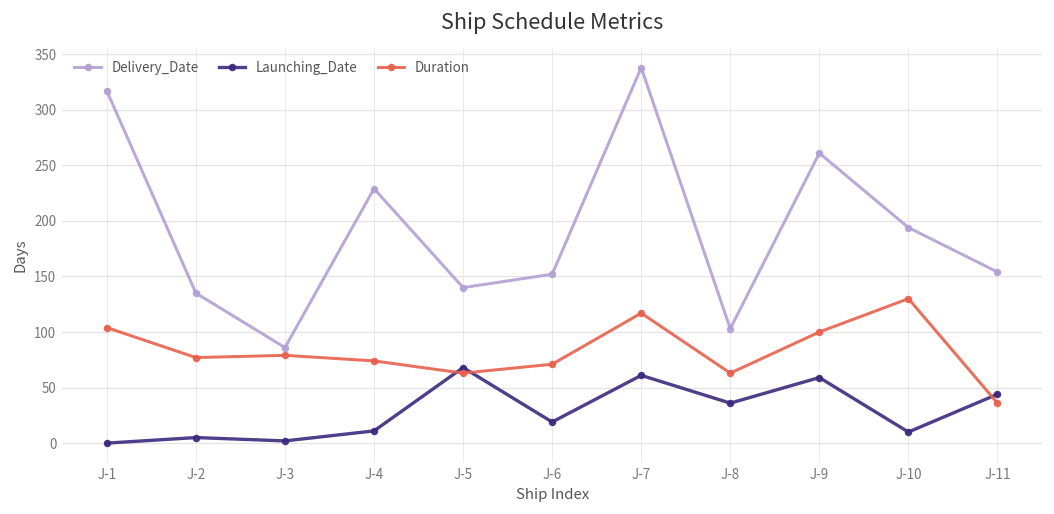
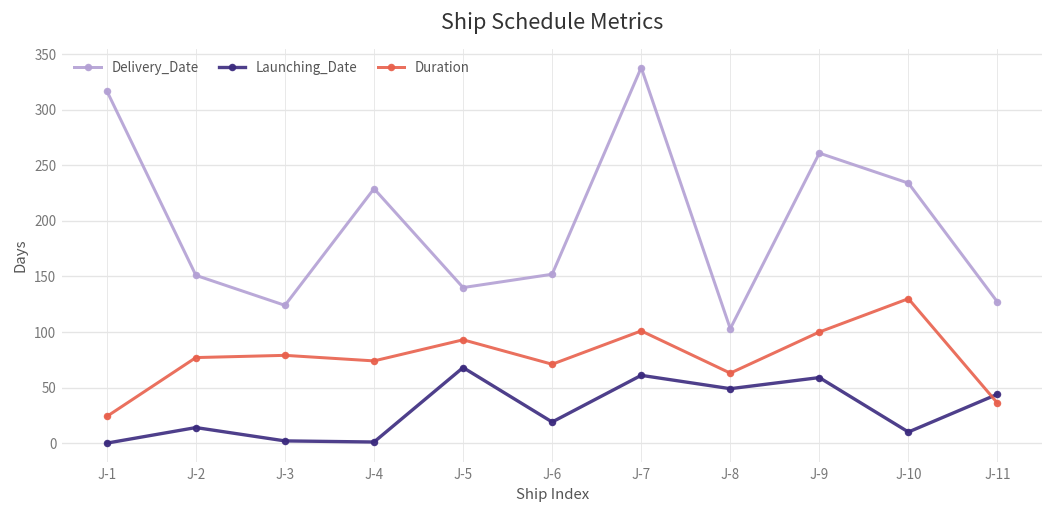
Duration, J-1: 100 -> 20
Delivery_Date, J-2: 140 -> 150
Launching_Date, J-2: 5 -> 14
Delivery_Date, J-3: 90 -> 120
Launching_Date, J-4: 10 -> 0
Duration, J-5: 60 -> 90
Duration, J-7: 120 -> 100
Launching_Date, J-8: 40 -> 50
Delivery_Date, J-10: 190 -> 230
Delivery_Date, J-11: 150 -> 130
